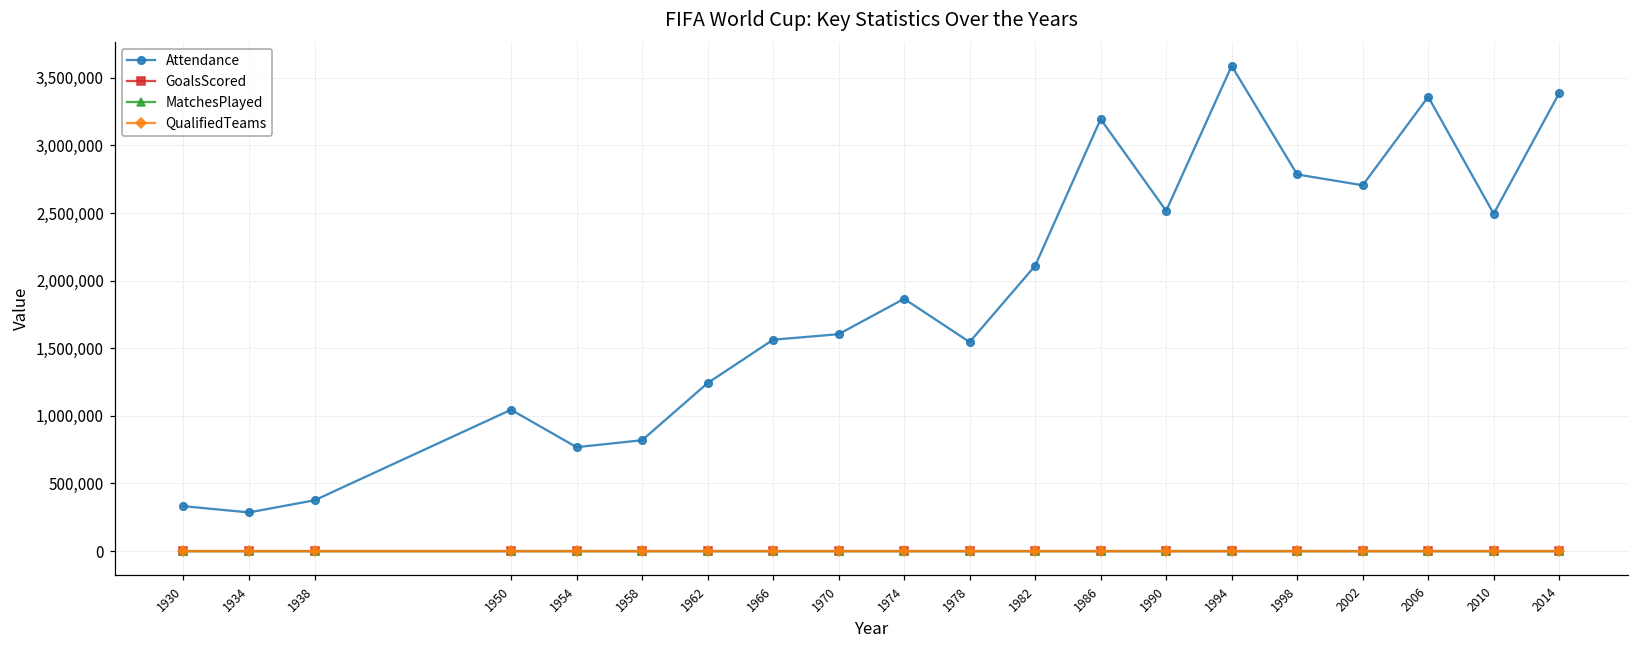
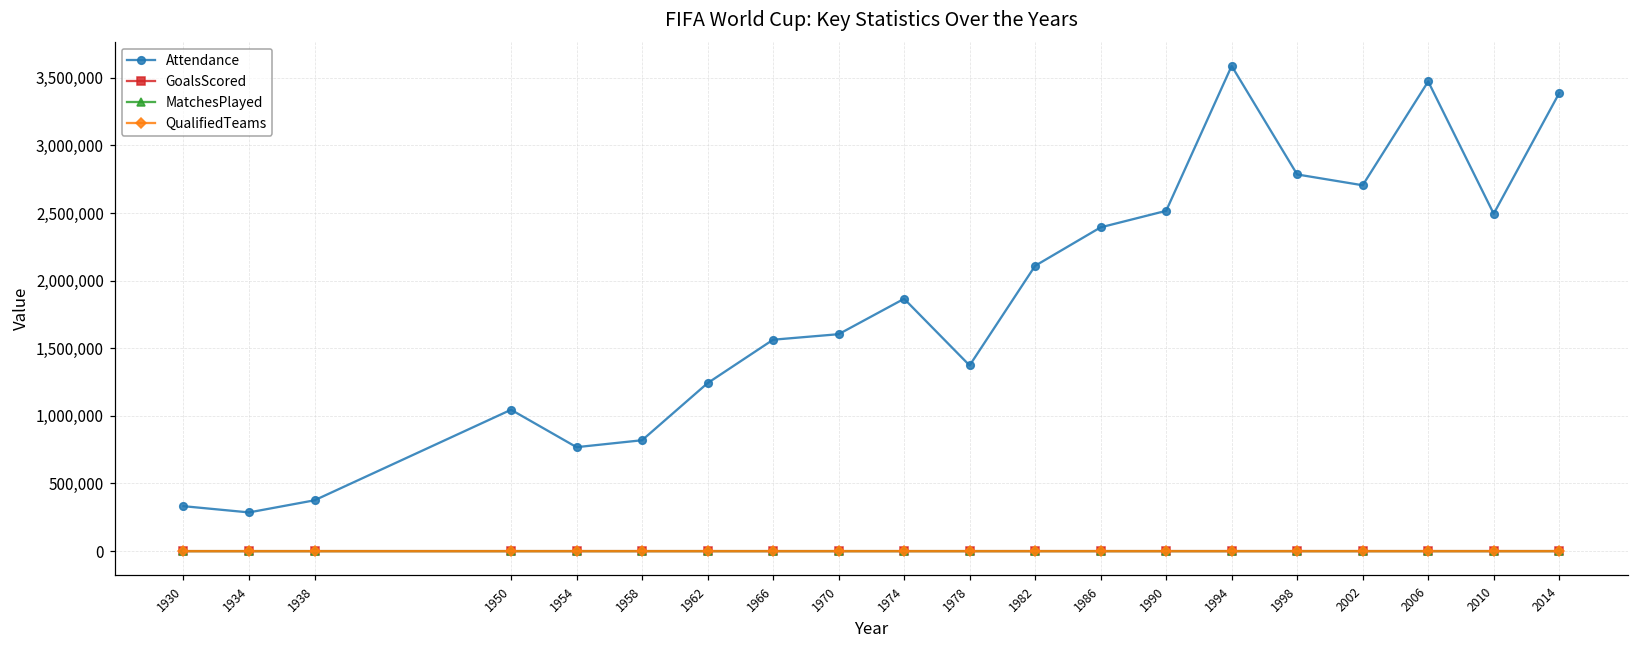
Attendance, 1978: 1,550,000 -> 1,370,000
Attendance, 1986: 3,190,000 -> 2,390,000
Attendance, 2006: 3,360,000 -> 3,470,000
